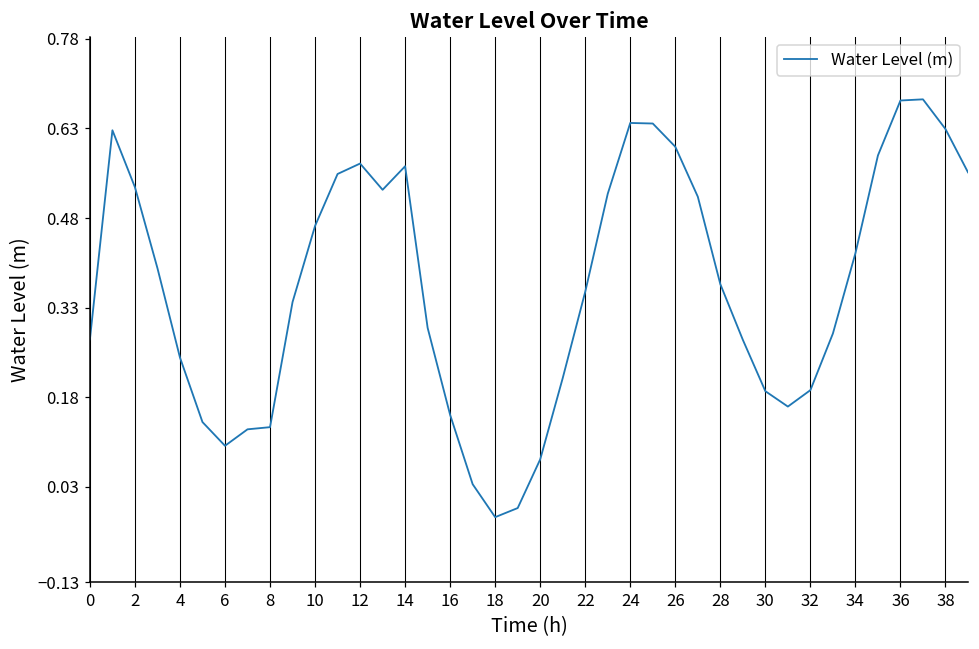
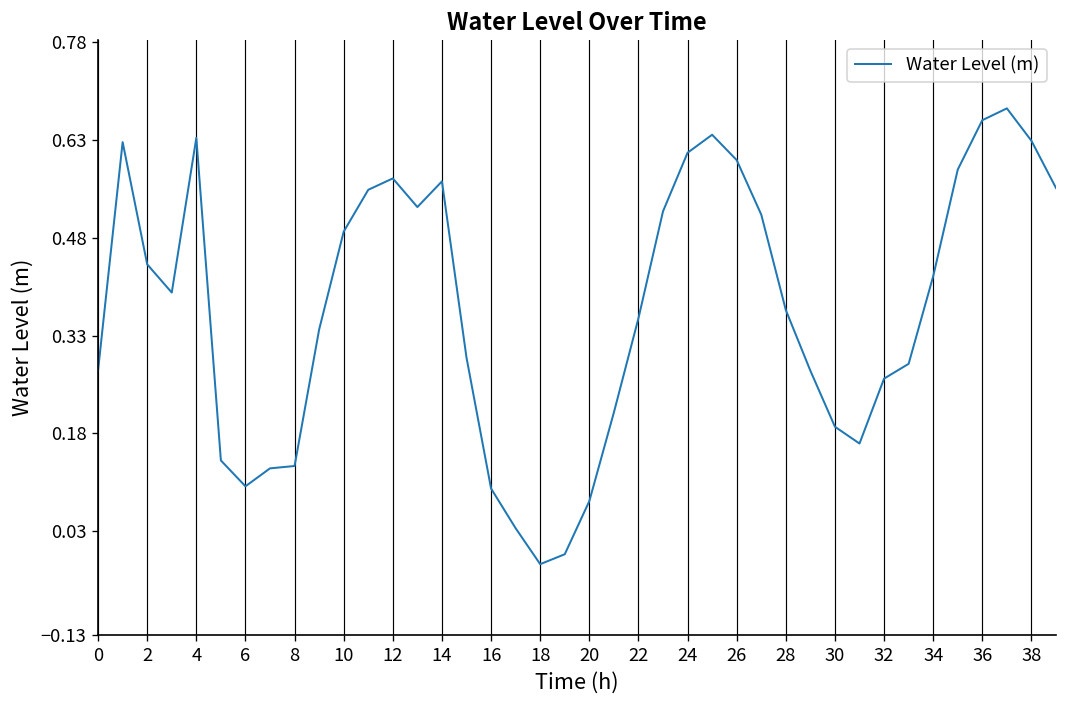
2: 0.53 -> 0.44
4: 0.25 -> 0.63
10: 0.47 -> 0.49
16: 0.15 -> 0.10
24: 0.64 -> 0.61
32: 0.19 -> 0.26
36: 0.68 -> 0.66
